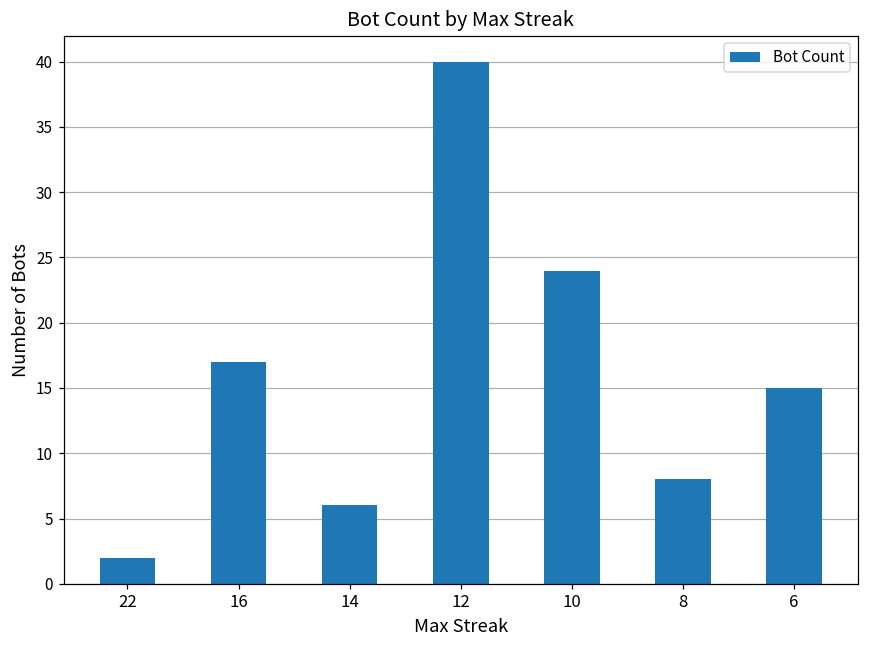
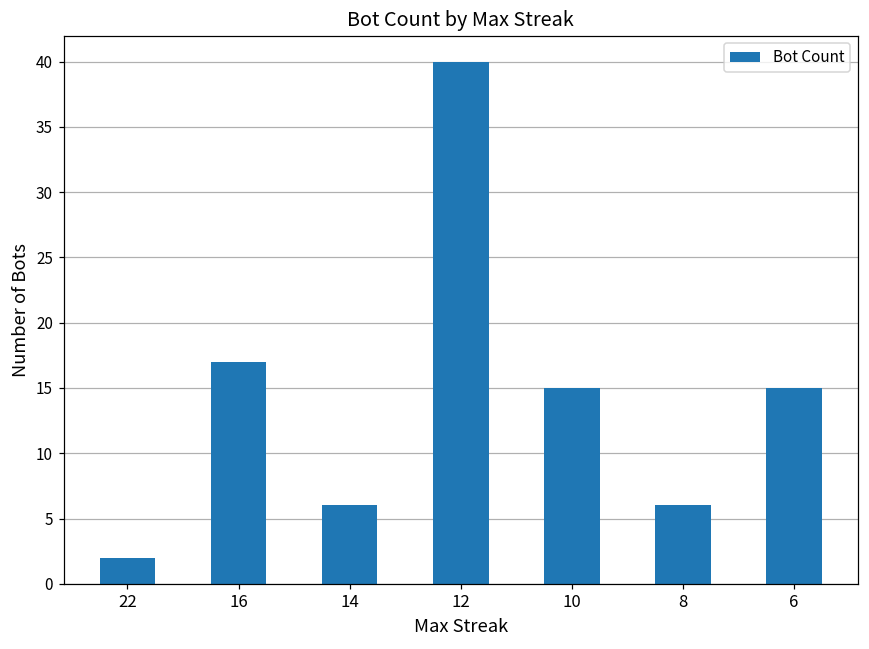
10: 24 -> 15
8: 8 -> 6
